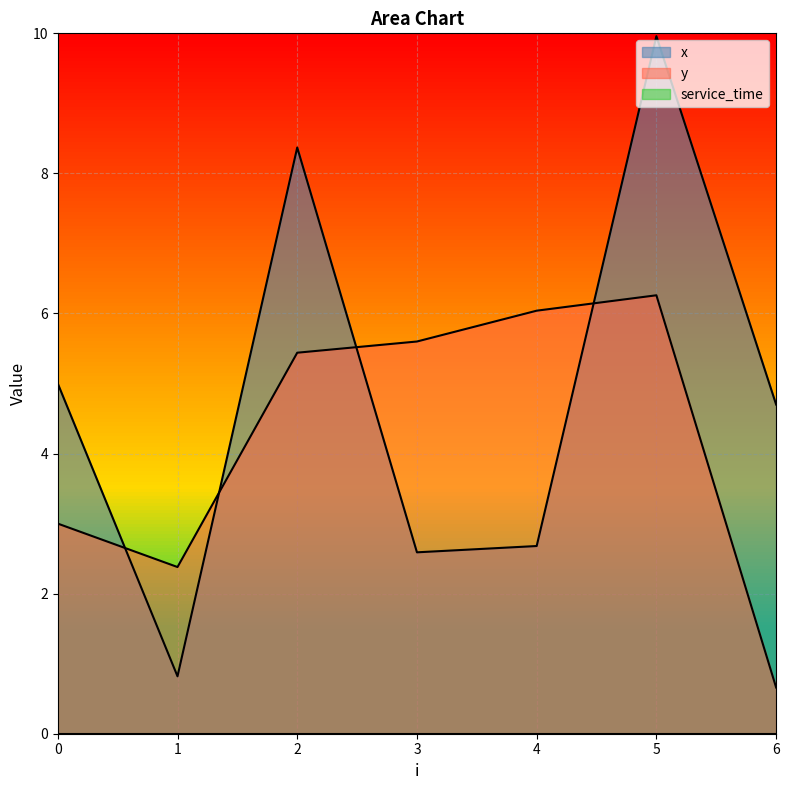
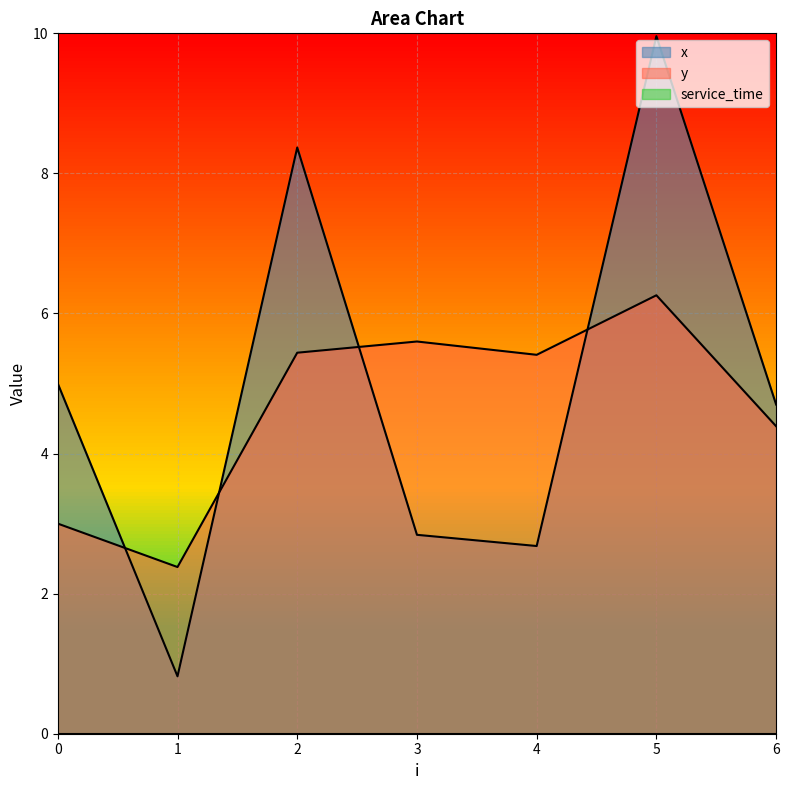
x, 3: 2.6 -> 2.8
y, 4: 6.0 -> 5.4
y, 6: 0.7 -> 4.4
